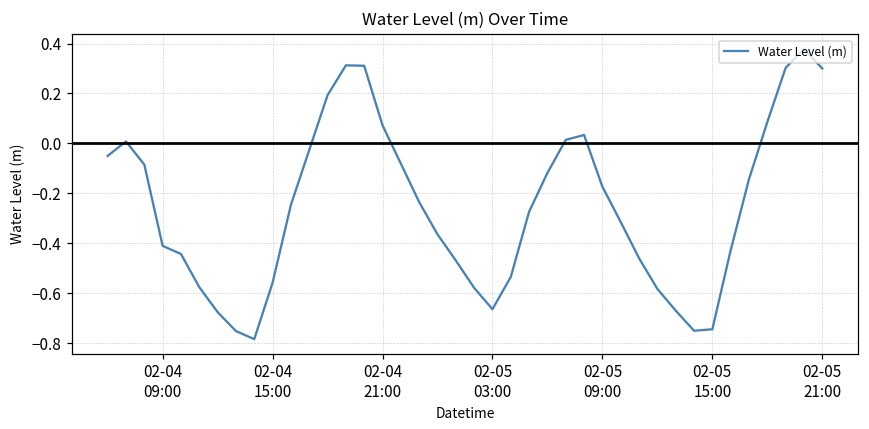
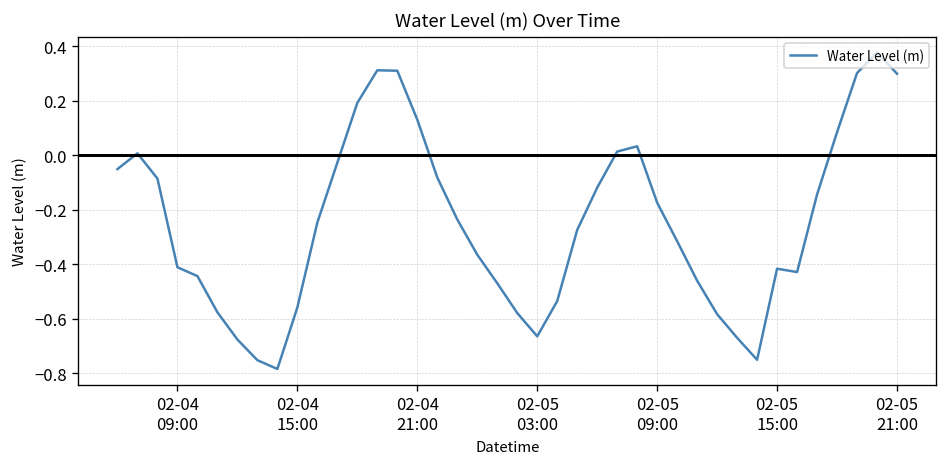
02-04 21:00: 0.07 -> 0.13
02-05 15:00: -0.74 -> -0.42
